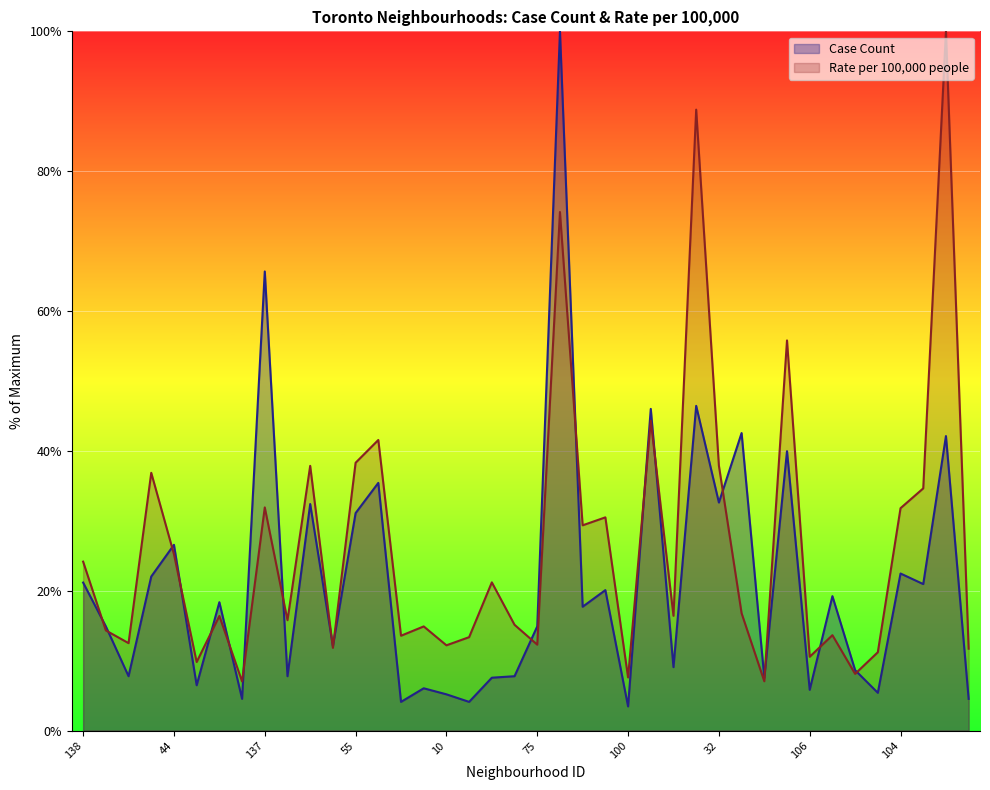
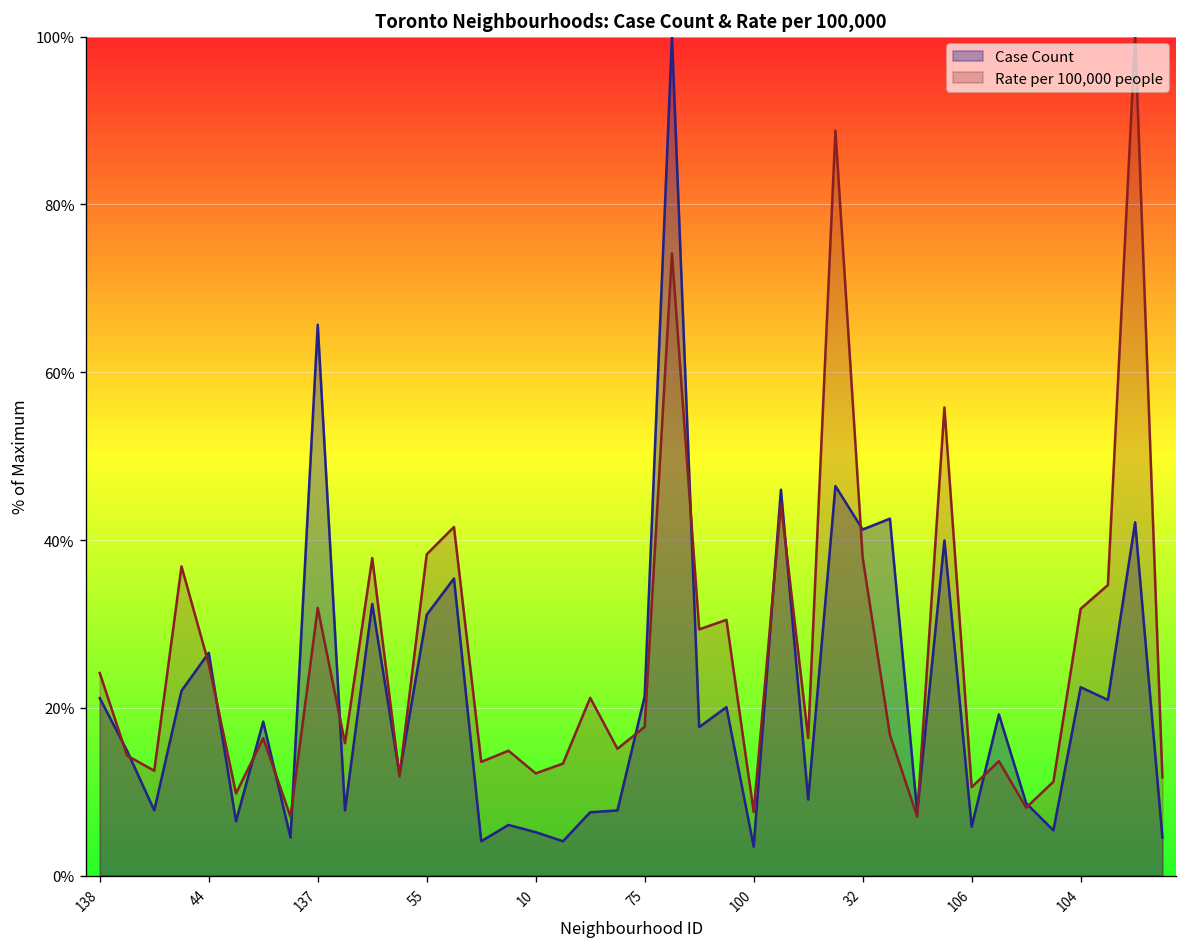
Case Count, 75: 15% -> 21%
Rate per 100,000 people, 75: 12% -> 18%
Case Count, 32: 33% -> 41%
